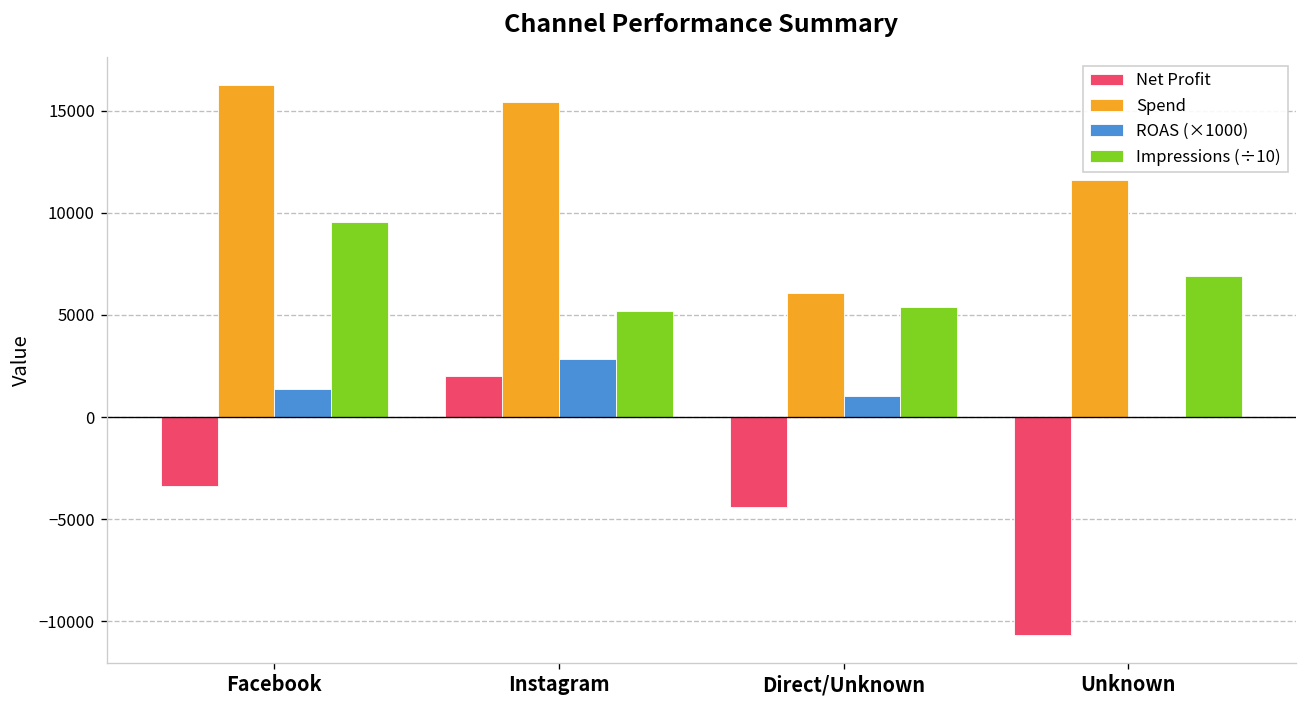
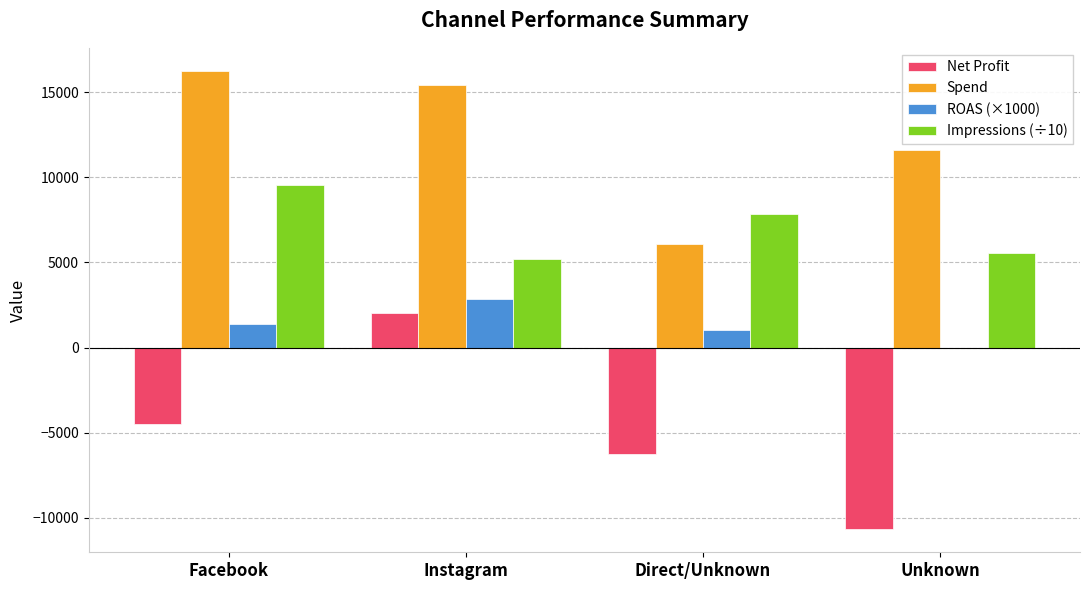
Net Profit, Facebook: -3400 -> -4500
Net Profit, Direct/Unknown: -4400 -> -6200
Impressions (÷10), Direct/Unknown: 5400 -> 7900
Impressions (÷10), Unknown: 6900 -> 5600
